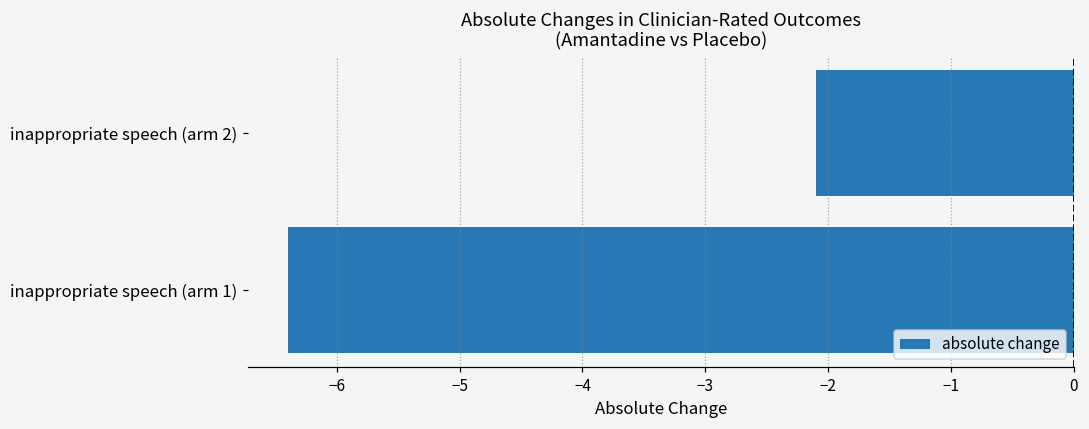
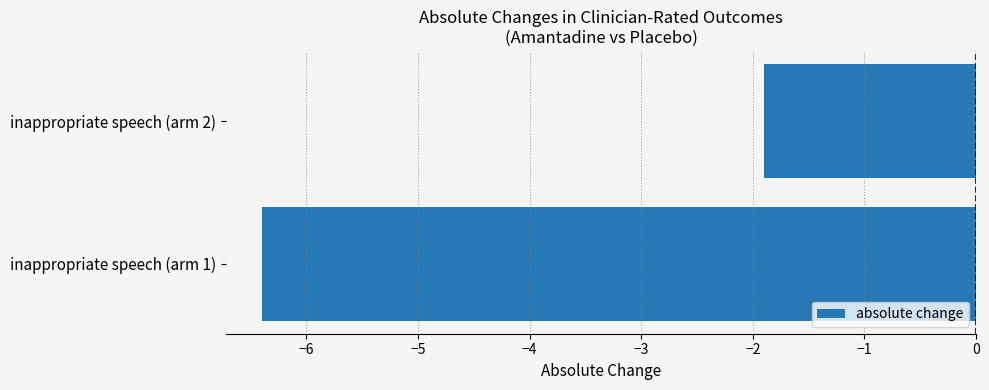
inappropriate speech (arm 2): -2.1 -> -1.9
